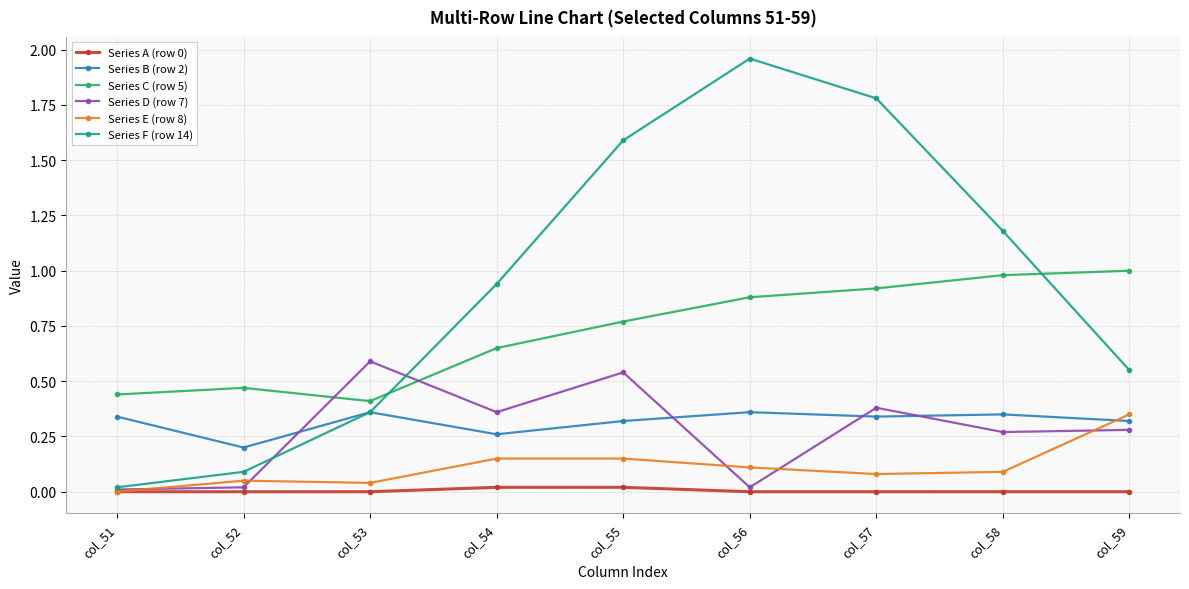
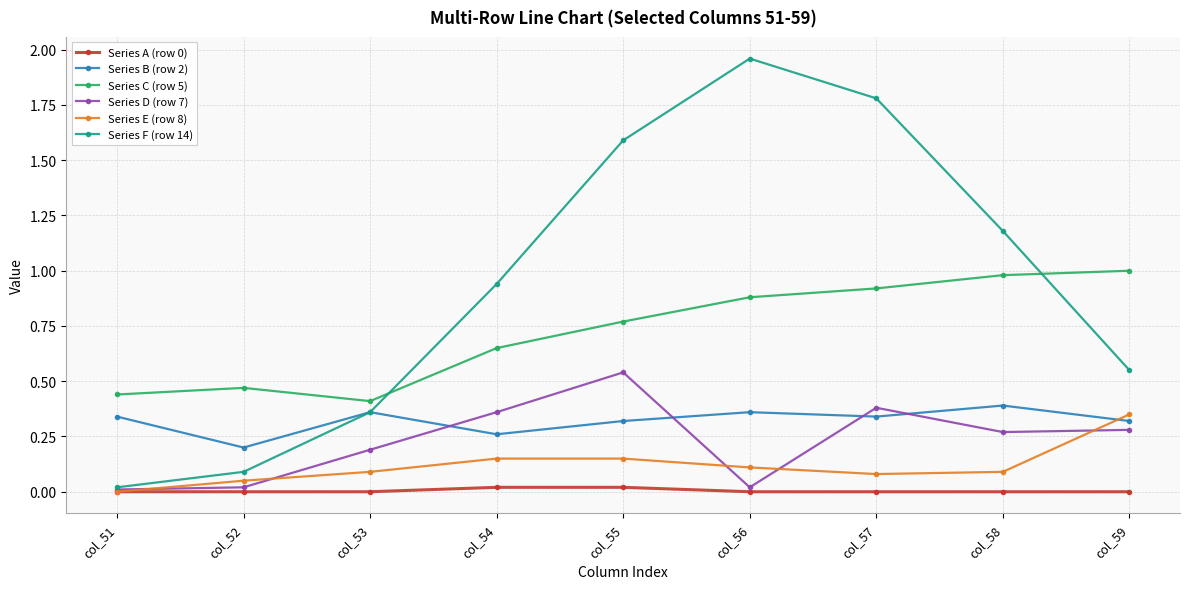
Series D (row 7), col_53: 0.59 -> 0.19
Series E (row 8), col_53: 0.04 -> 0.09
Series B (row 2), col_58: 0.35 -> 0.39
